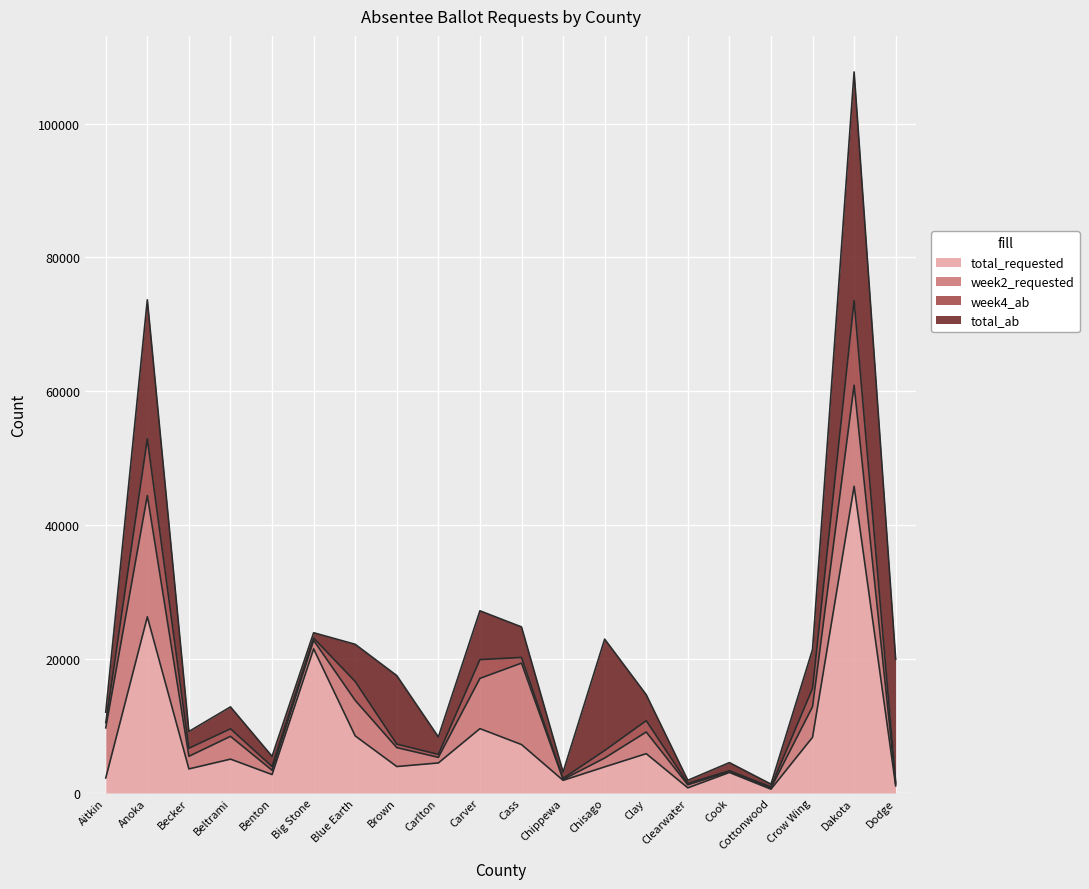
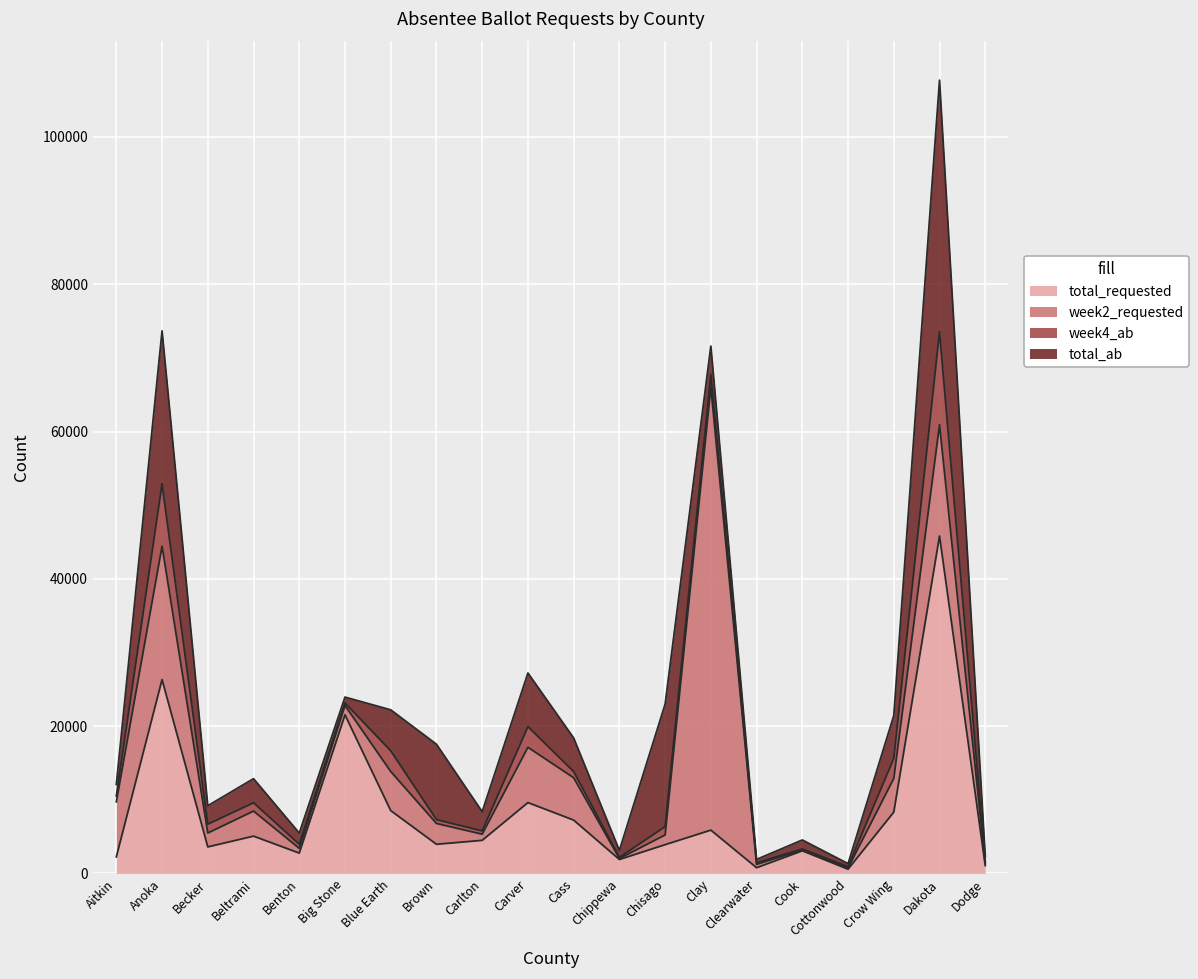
week2_requested, Cass: 12000 -> 6000
week2_requested, Clay: 3000 -> 60000
total_ab, Dodge: 18000 -> 1000
